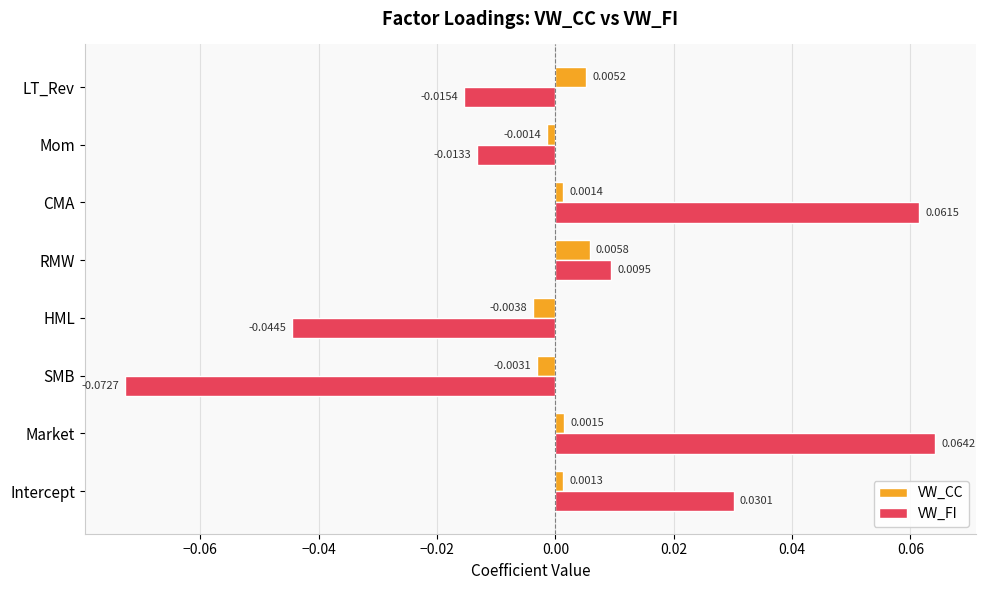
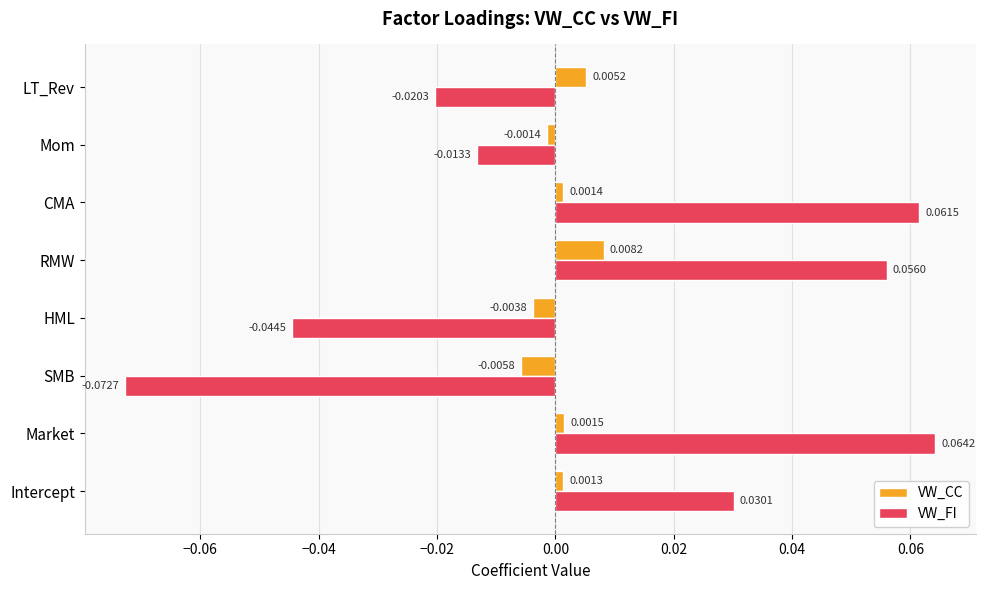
VW_FI, LT_Rev: -0.0154 -> -0.0203
VW_CC, RMW: 0.0058 -> 0.0082
VW_FI, RMW: 0.0095 -> 0.0560
VW_CC, SMB: -0.0031 -> -0.0058
